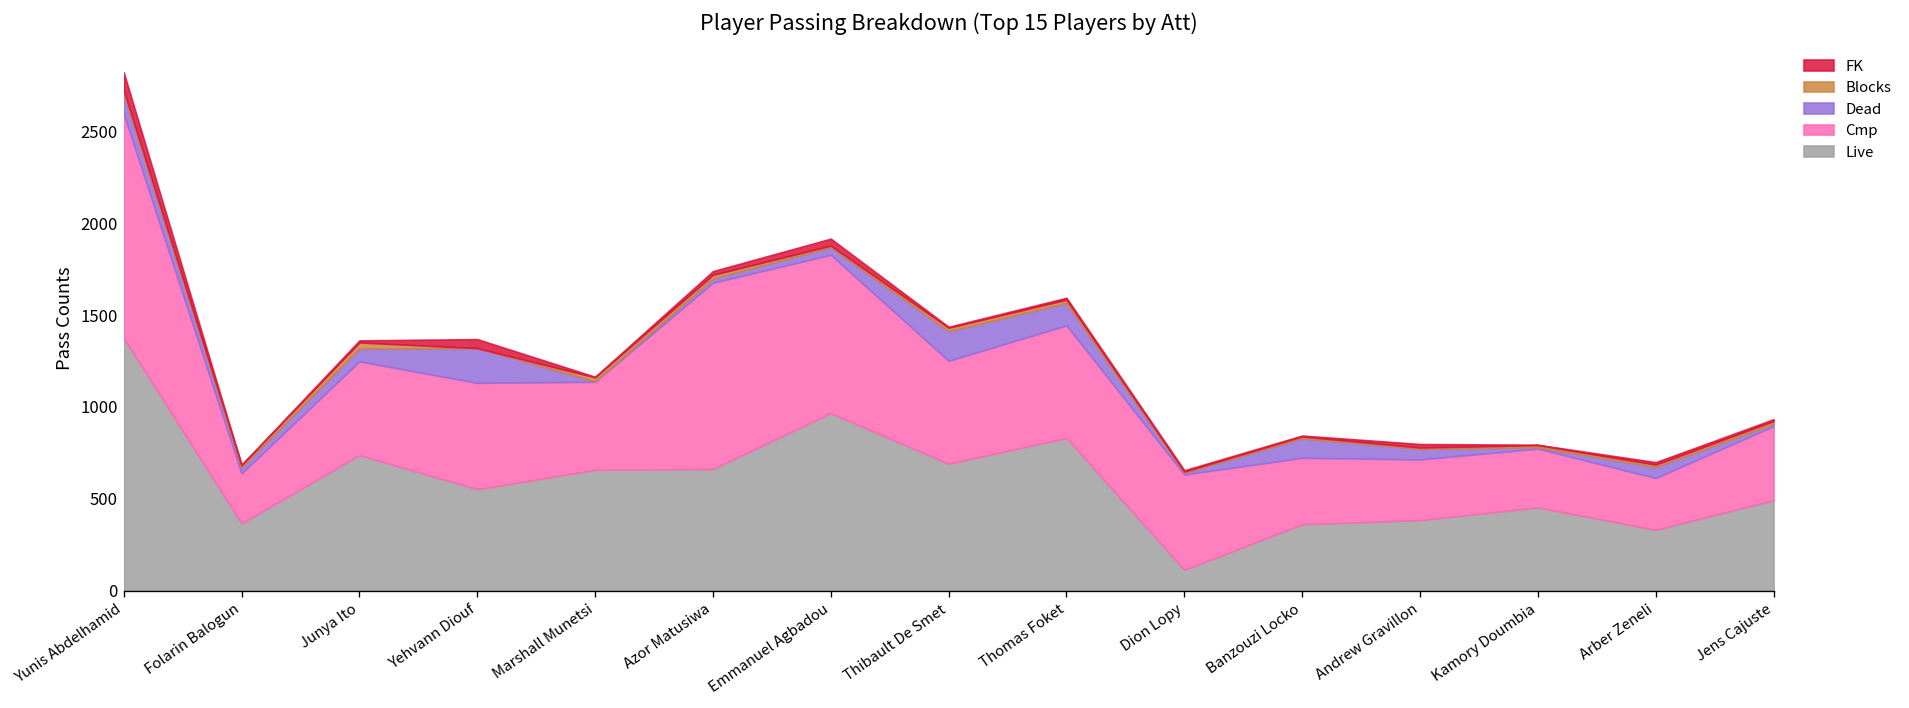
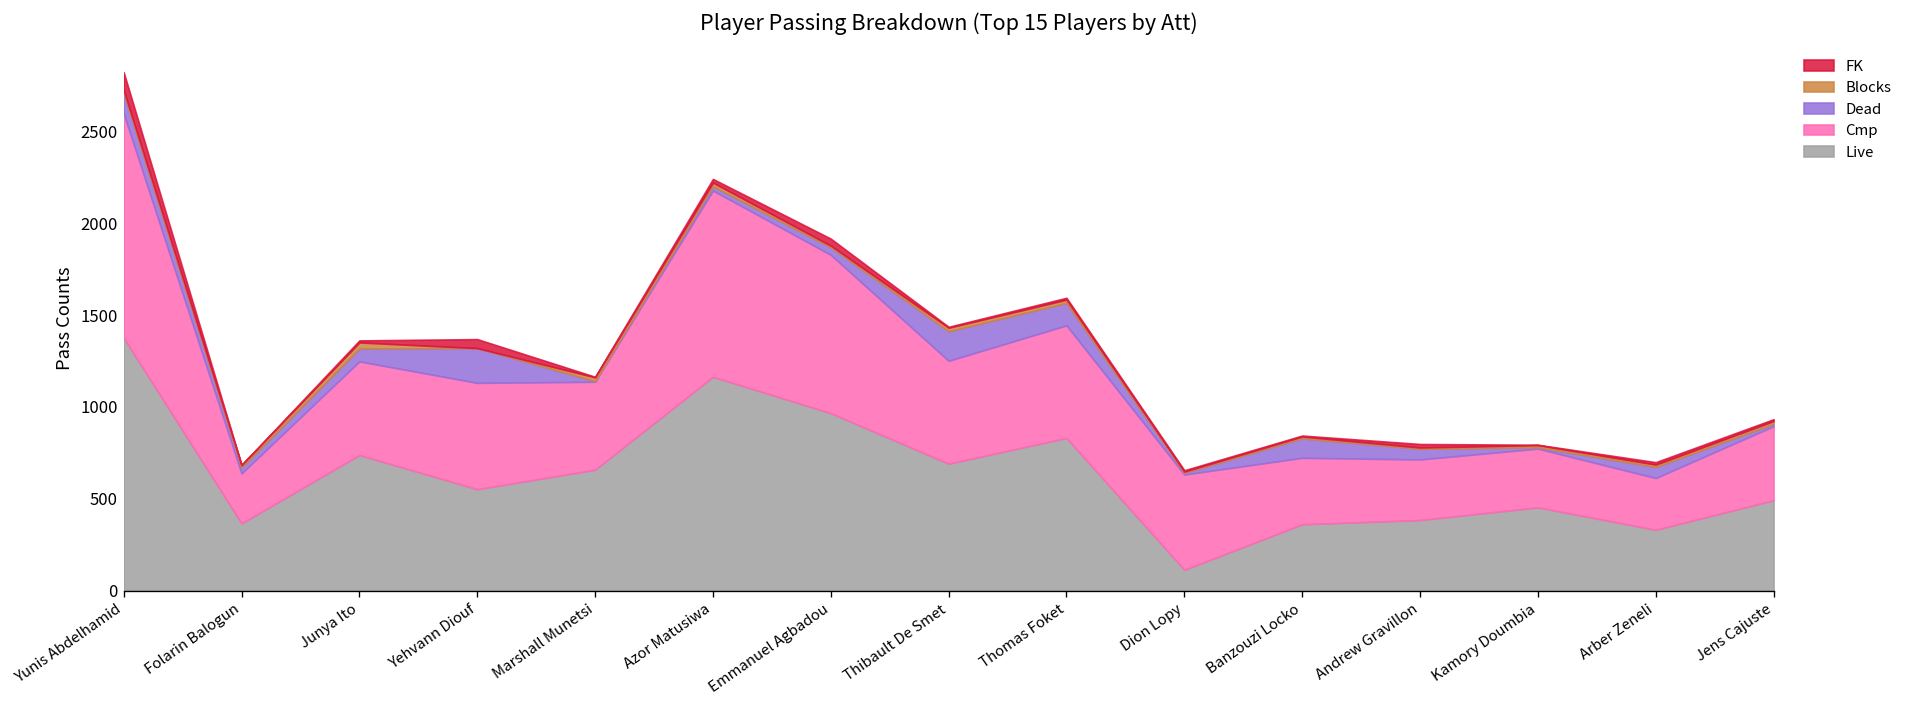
Live, Azor Matusiwa: 660 -> 1160
